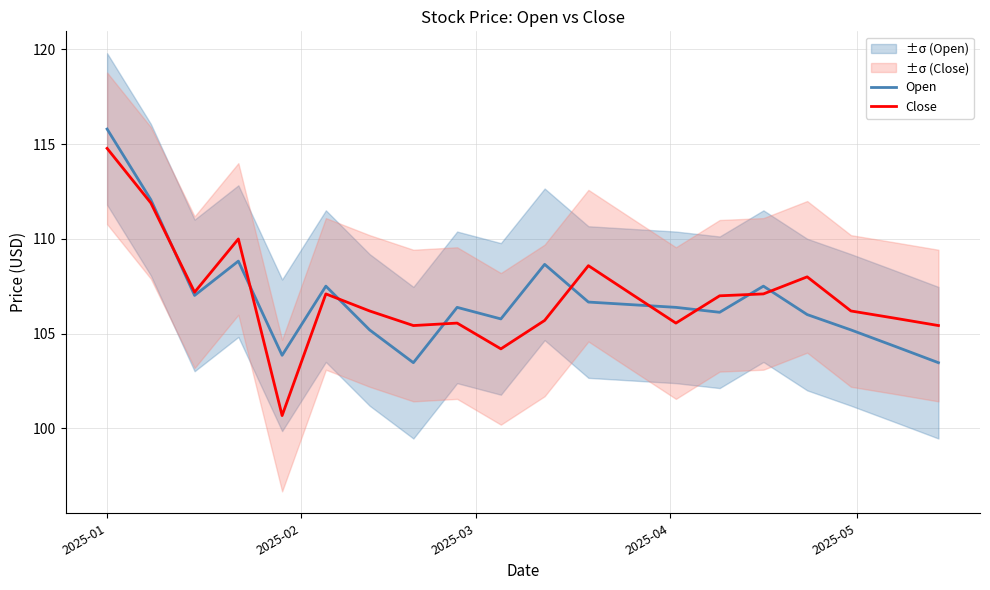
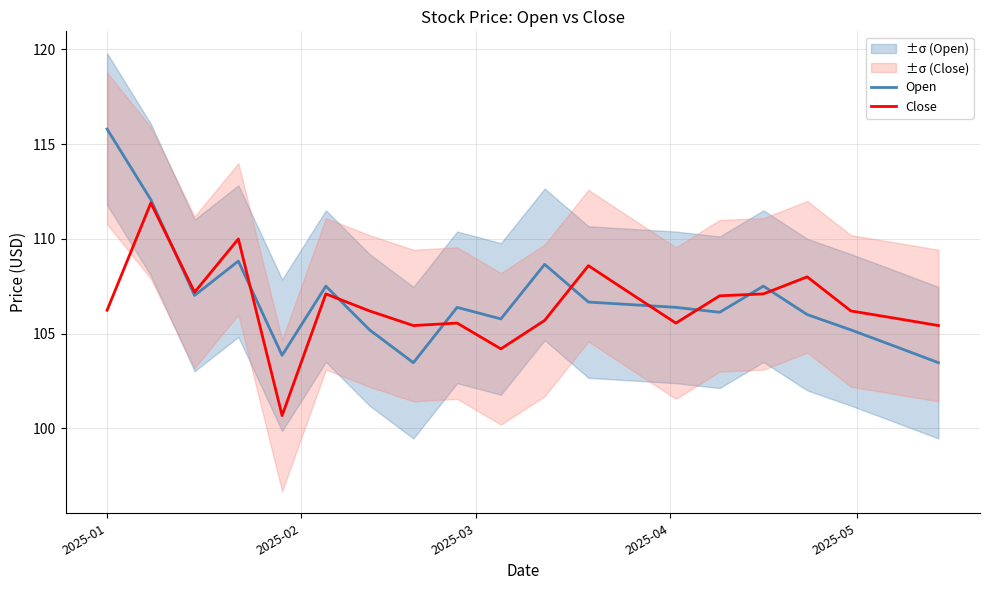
Close, 2025-01: 114.8 -> 106.2
